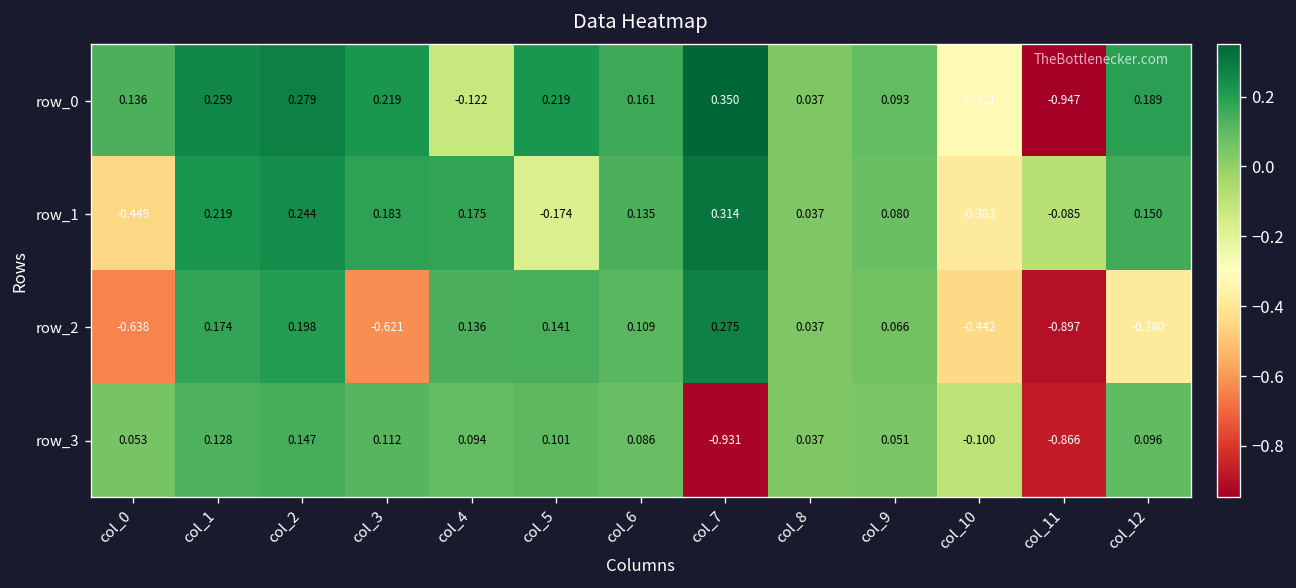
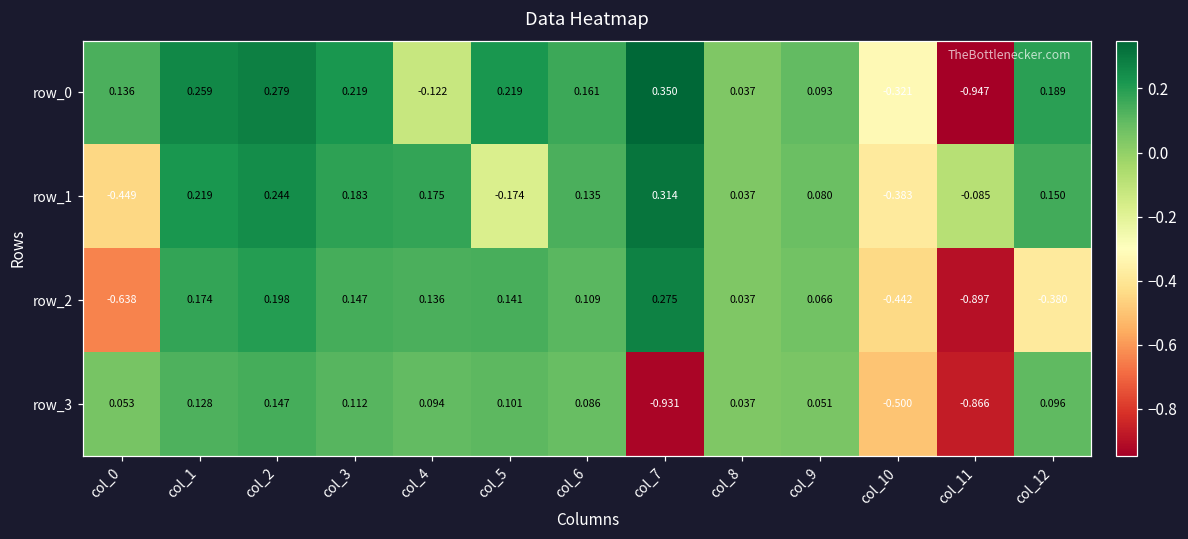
row_2, col_3: -0.621 -> 0.147
row_3, col_10: -0.100 -> -0.500
